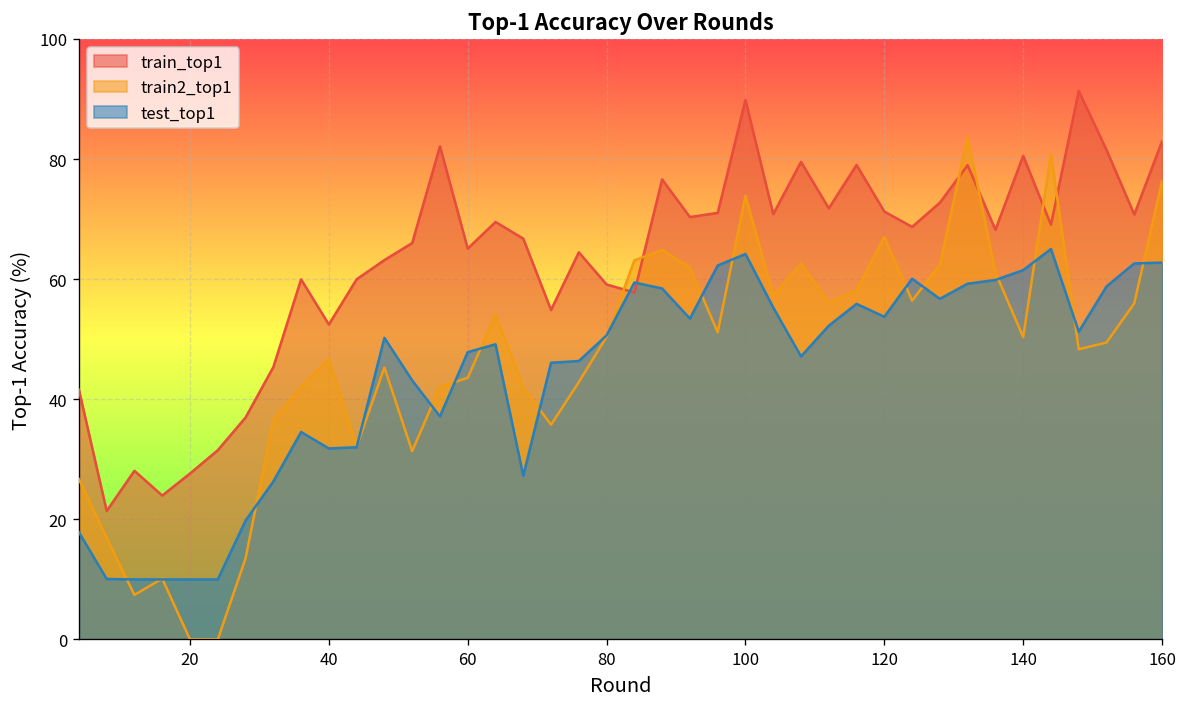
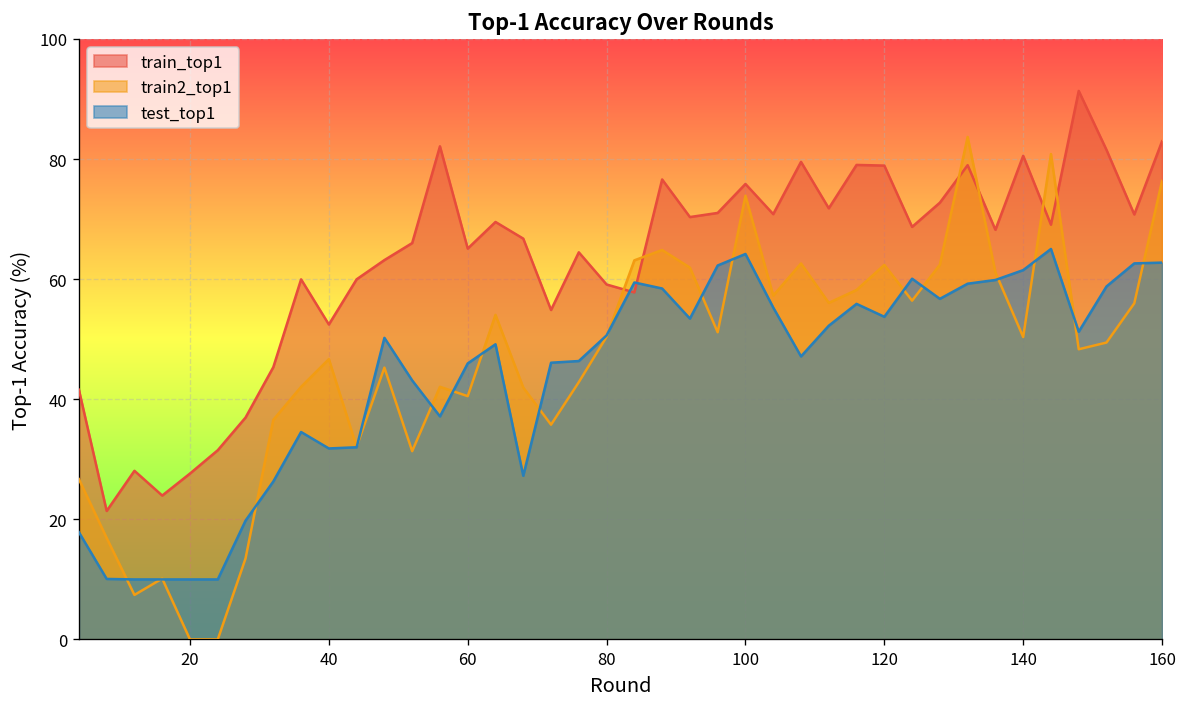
train2_top1, 60: 44 -> 41
test_top1, 60: 48 -> 46
train_top1, 100: 90 -> 76
train_top1, 120: 71 -> 79
train2_top1, 120: 67 -> 62
